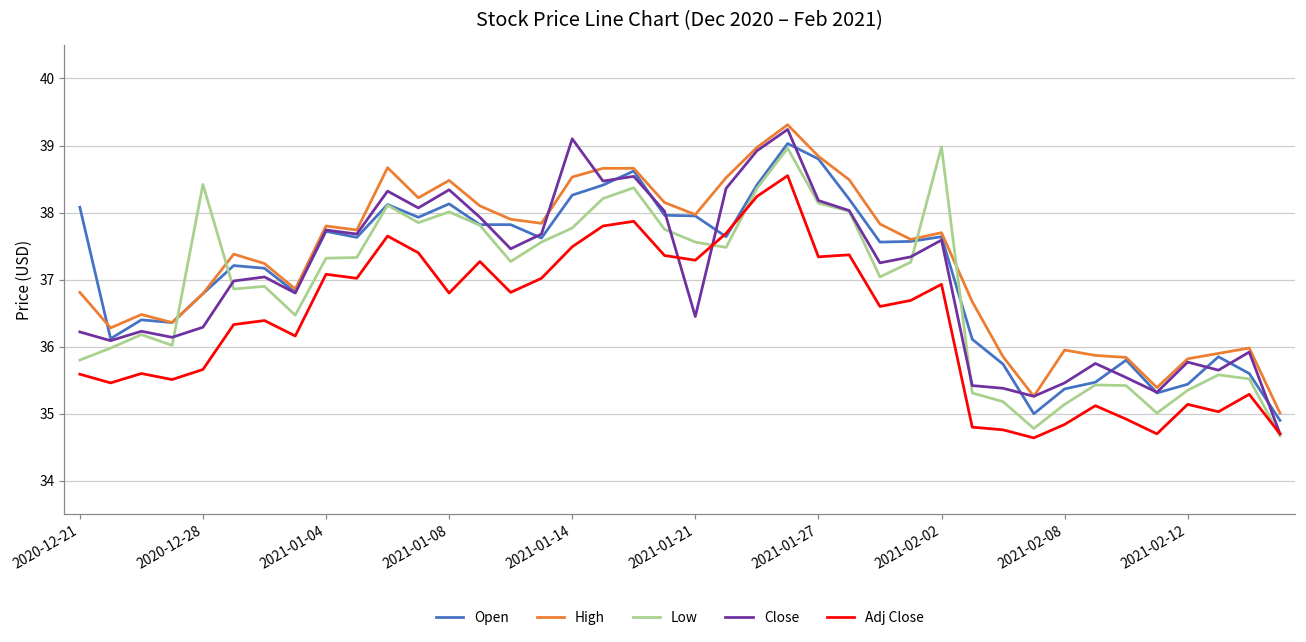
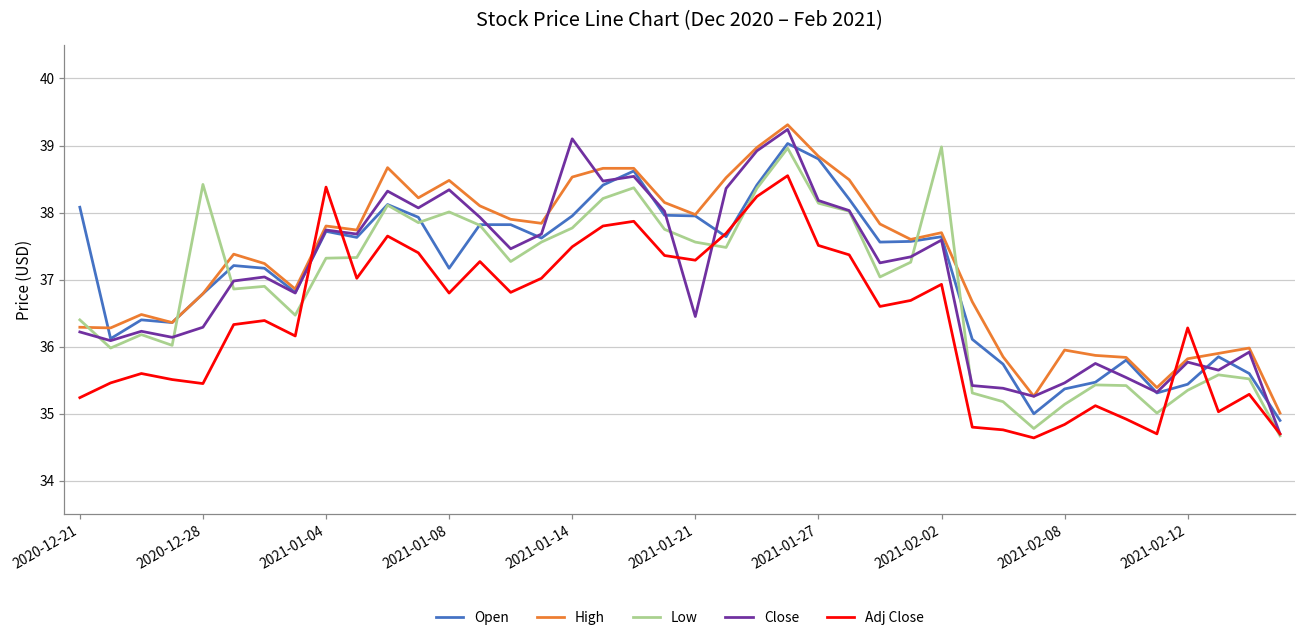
High, 2020-12-21: 36.8 -> 36.3
Low, 2020-12-21: 35.8 -> 36.4
Adj Close, 2020-12-21: 35.6 -> 35.2
Adj Close, 2020-12-28: 35.7 -> 35.5
Adj Close, 2021-01-04: 37.1 -> 38.4
Open, 2021-01-08: 38.1 -> 37.2
Open, 2021-01-14: 38.3 -> 38.0
Adj Close, 2021-01-27: 37.3 -> 37.5
Adj Close, 2021-02-12: 35.1 -> 36.3
